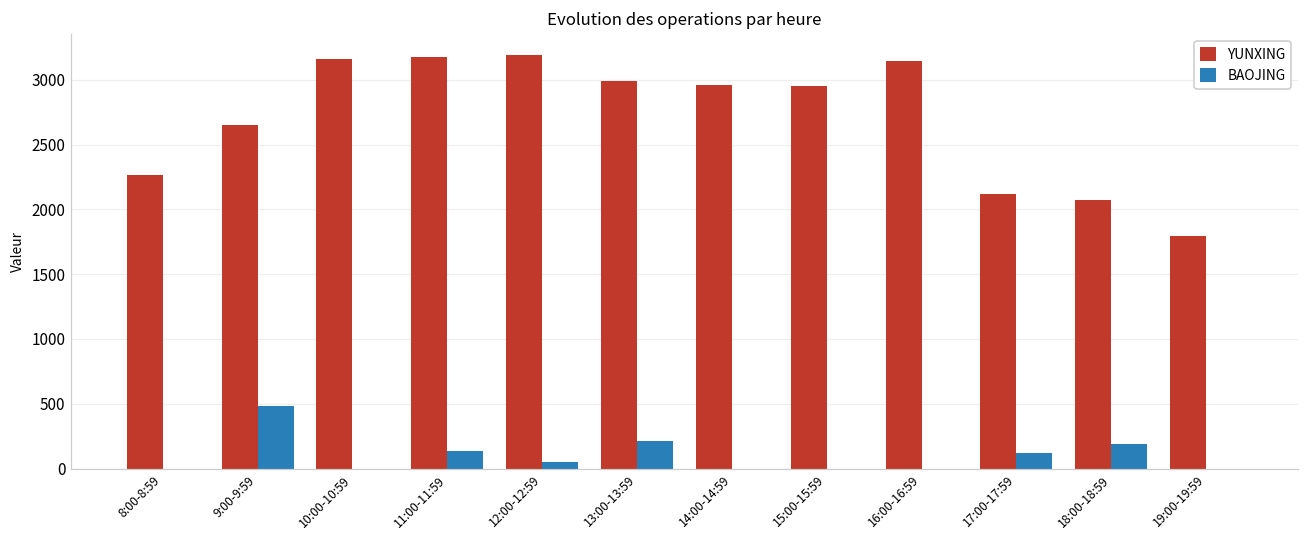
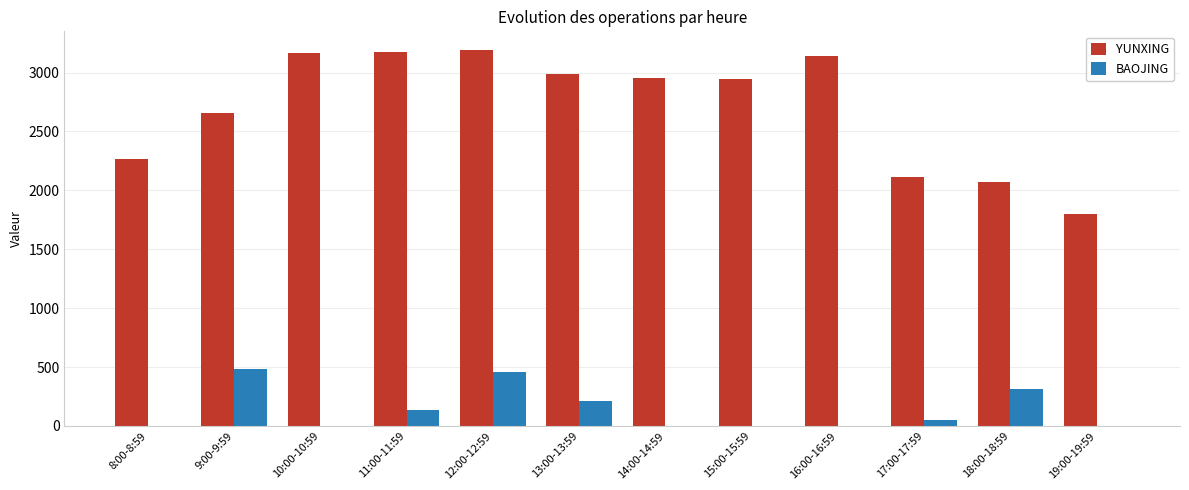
BAOJING, 12:00-12:59: 50 -> 460
BAOJING, 17:00-17:59: 120 -> 50
BAOJING, 18:00-18:59: 190 -> 310
